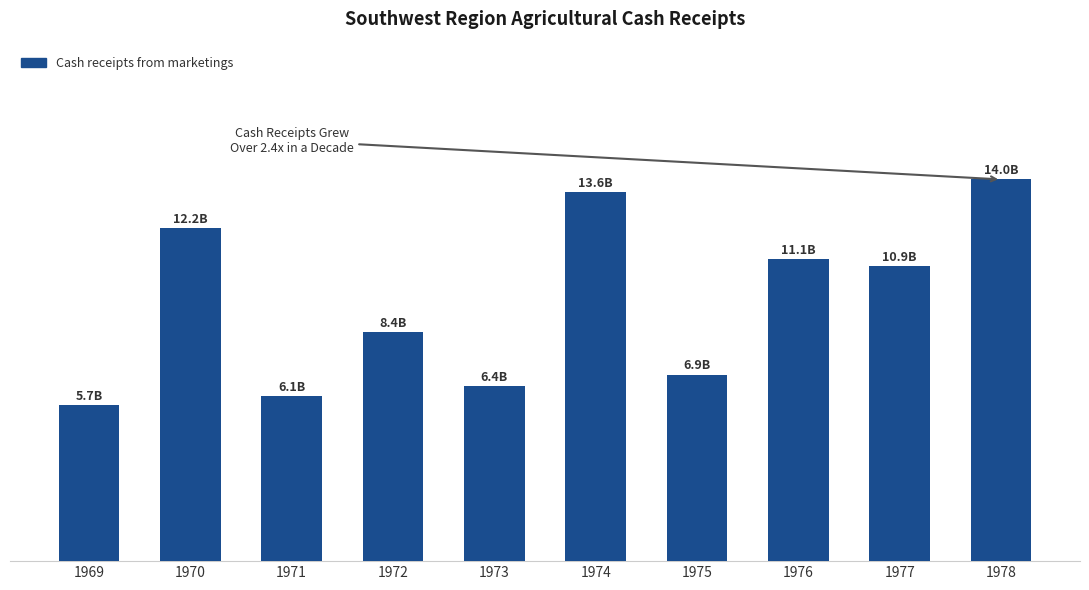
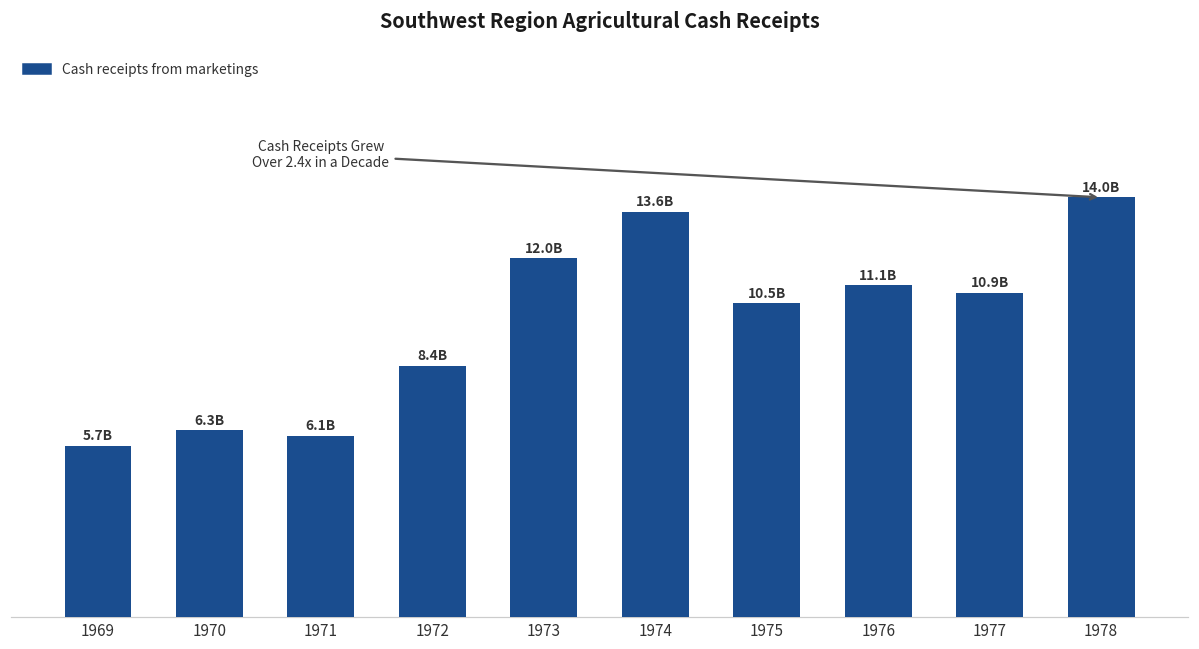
1970: 12.2B -> 6.3B
1973: 6.4B -> 12.0B
1975: 6.9B -> 10.5B
